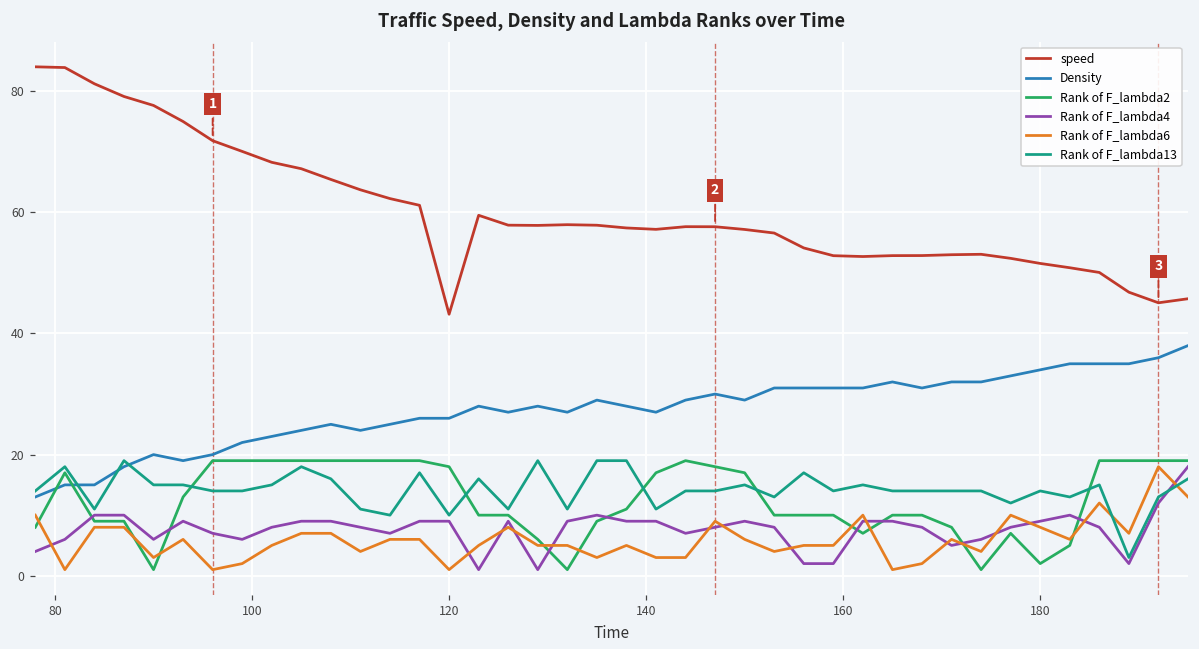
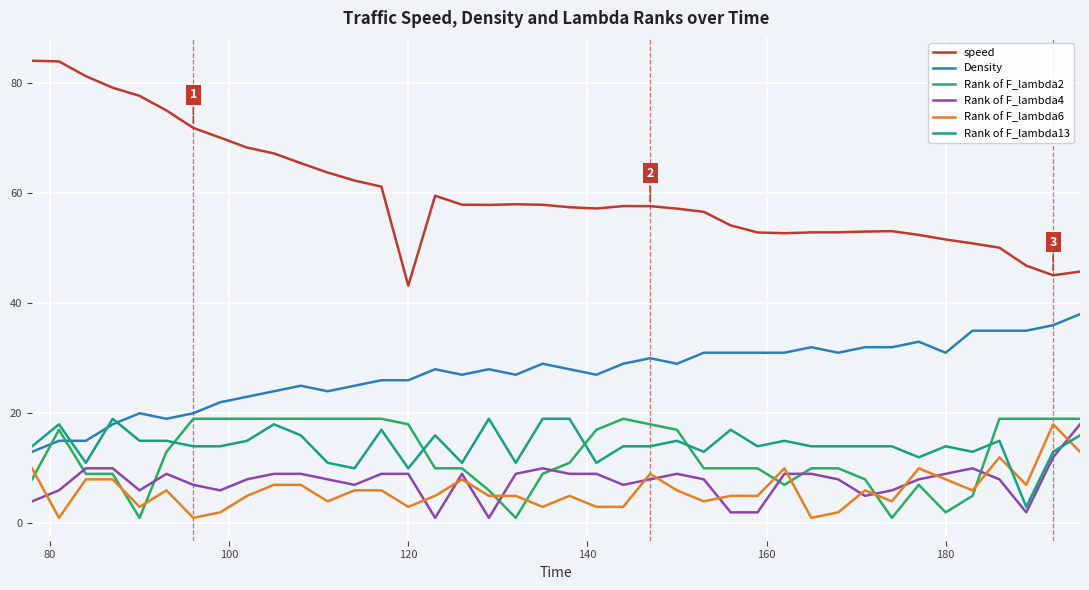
Rank of F_lambda6, 120: 1 -> 3
Density, 180: 34 -> 31
